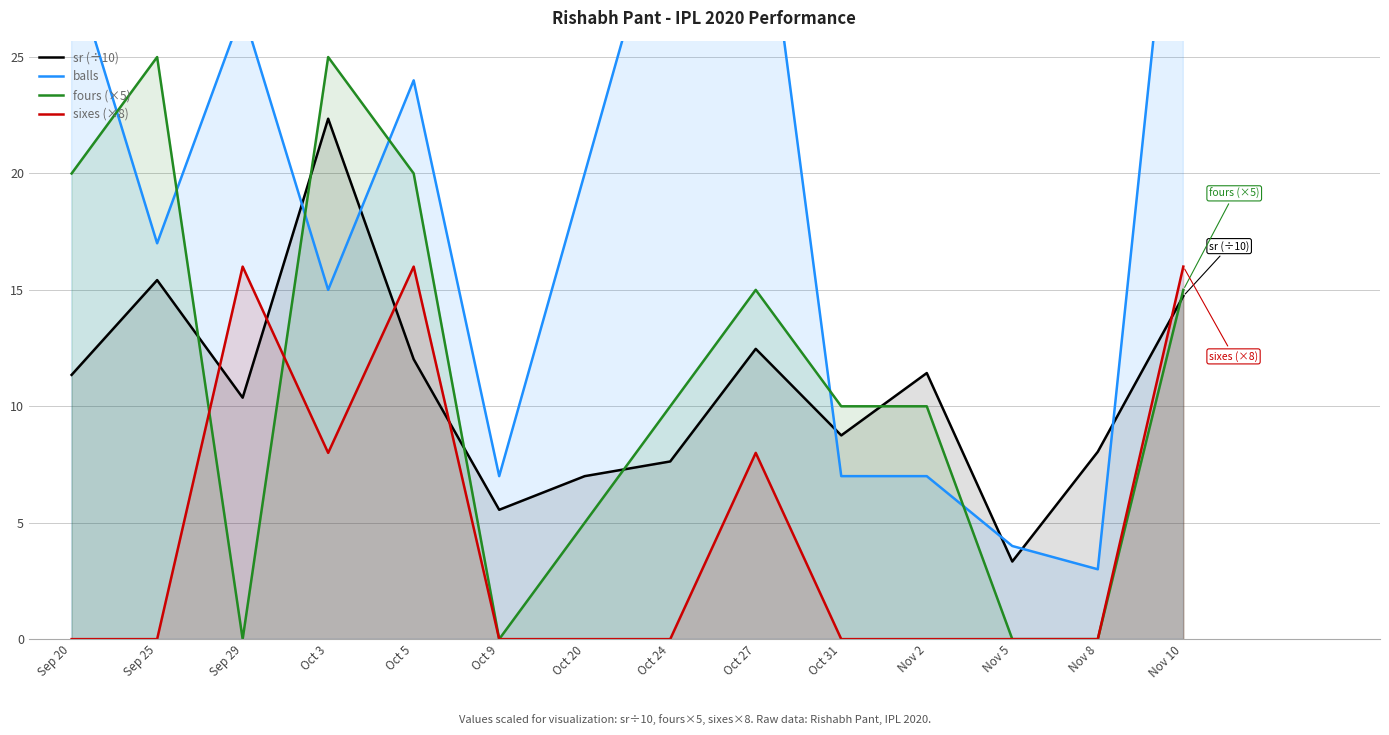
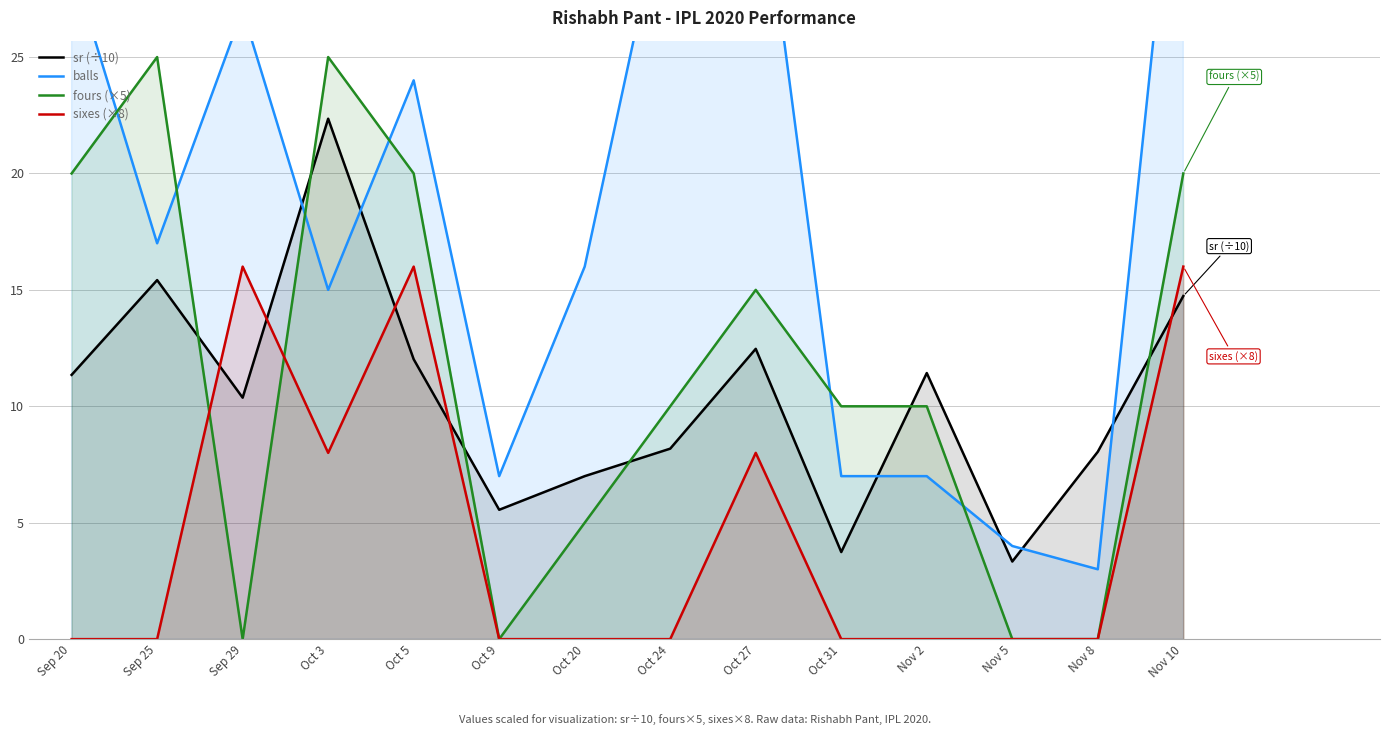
balls, Oct 20: 20 -> 16
sr (÷10), Oct 24: 7.6 -> 8.2
sr (÷10), Oct 31: 8.8 -> 3.7
fours (×5), Nov 10: 15.0 -> 20.0
